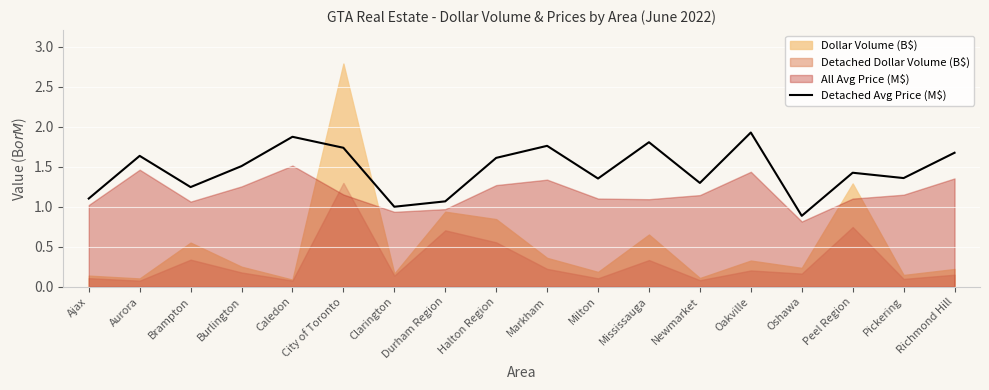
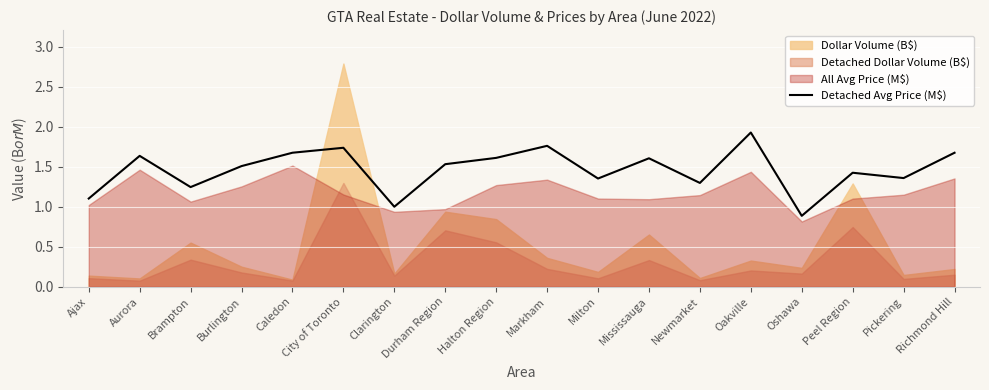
Detached Avg Price (M$), Caledon: 1.9 -> 1.7
Detached Avg Price (M$), Durham Region: 1.1 -> 1.5
Detached Avg Price (M$), Mississauga: 1.8 -> 1.6
